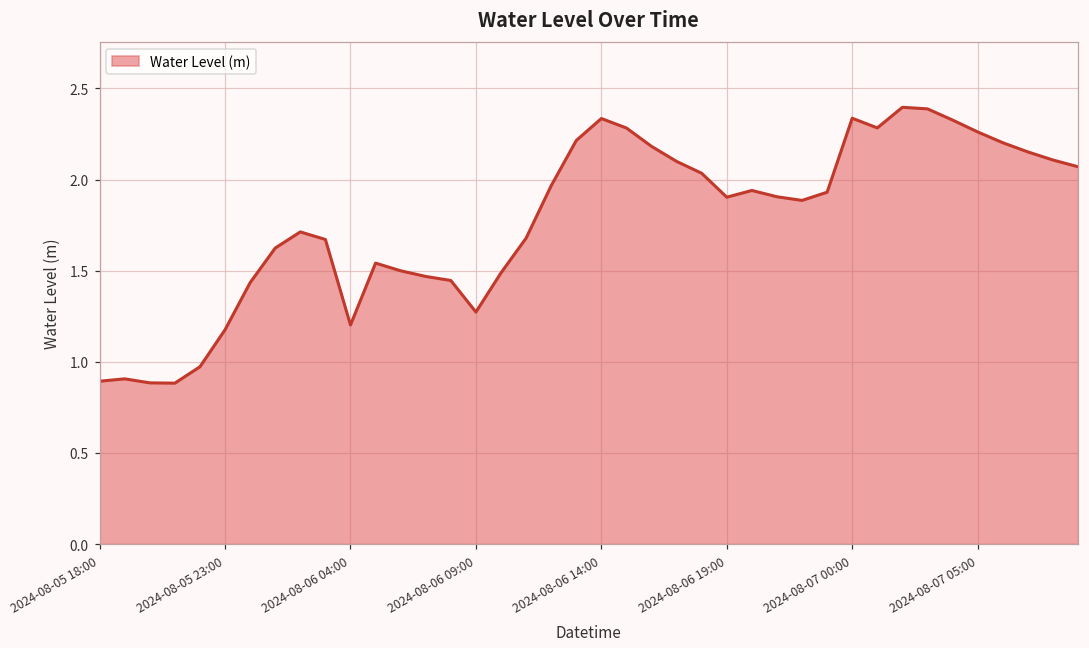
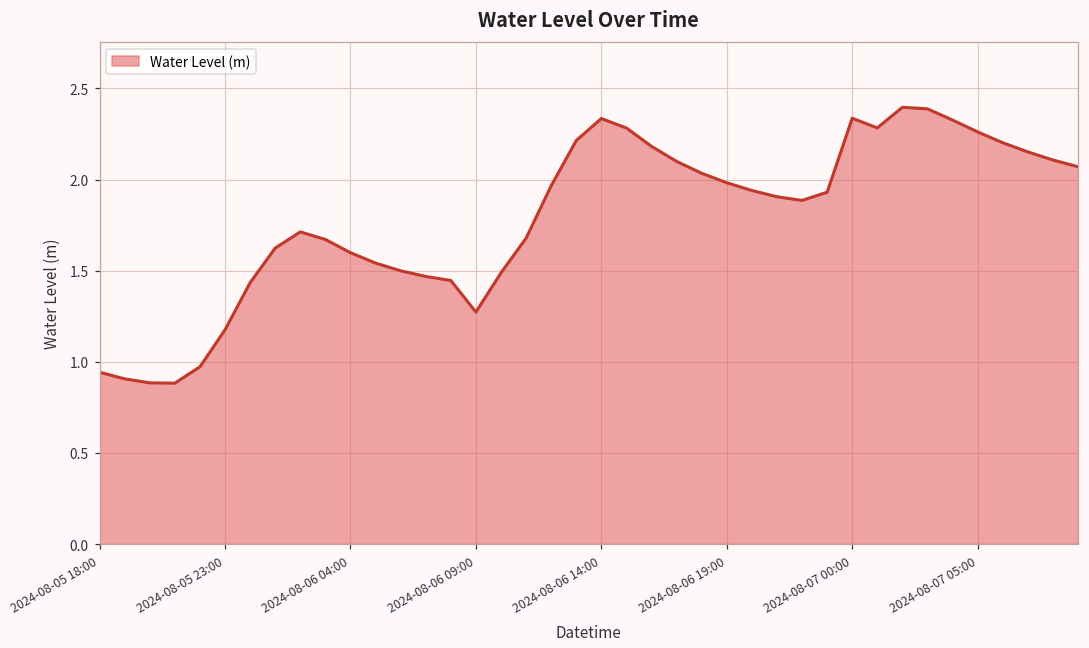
2024-08-05 18:00: 0.89 -> 0.94
2024-08-06 04:00: 1.20 -> 1.60
2024-08-06 19:00: 1.90 -> 1.98
